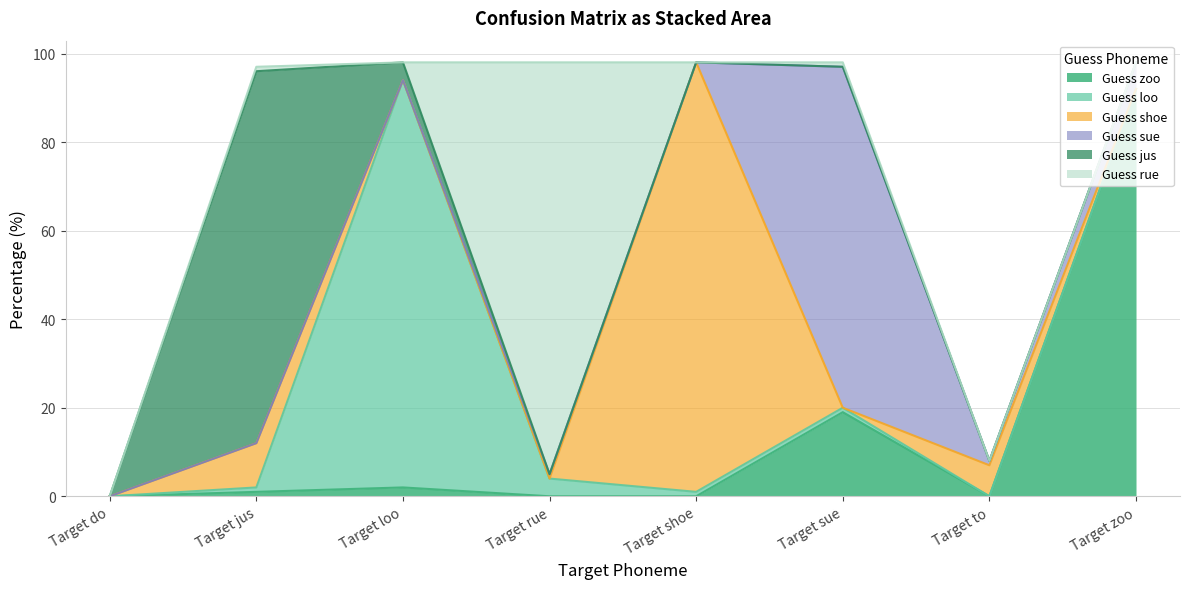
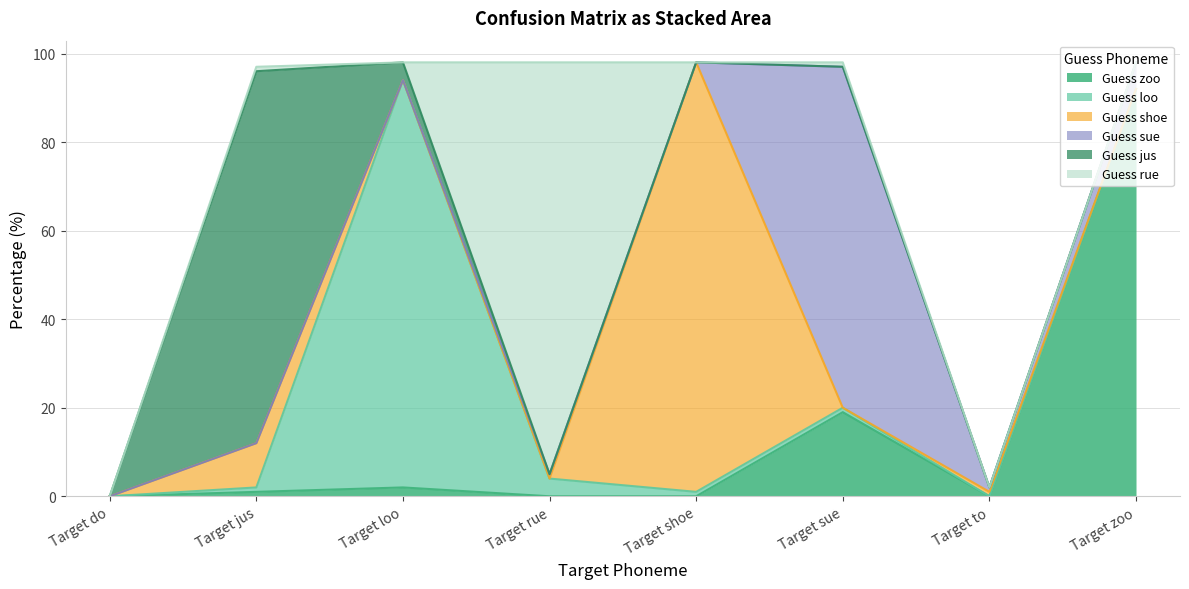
Guess shoe, Target to: 7 -> 1
